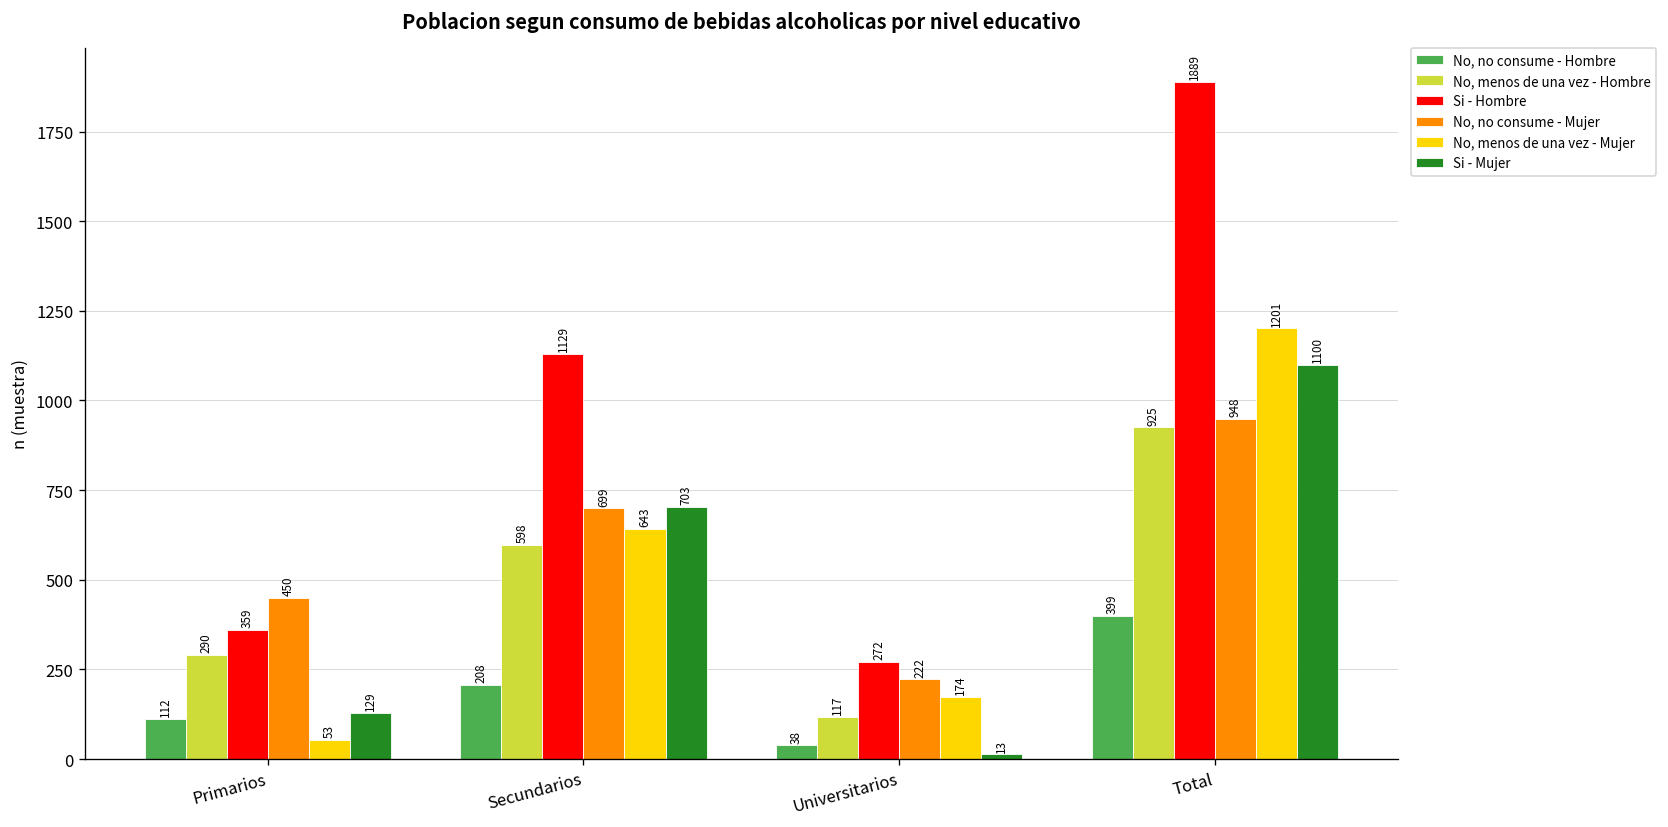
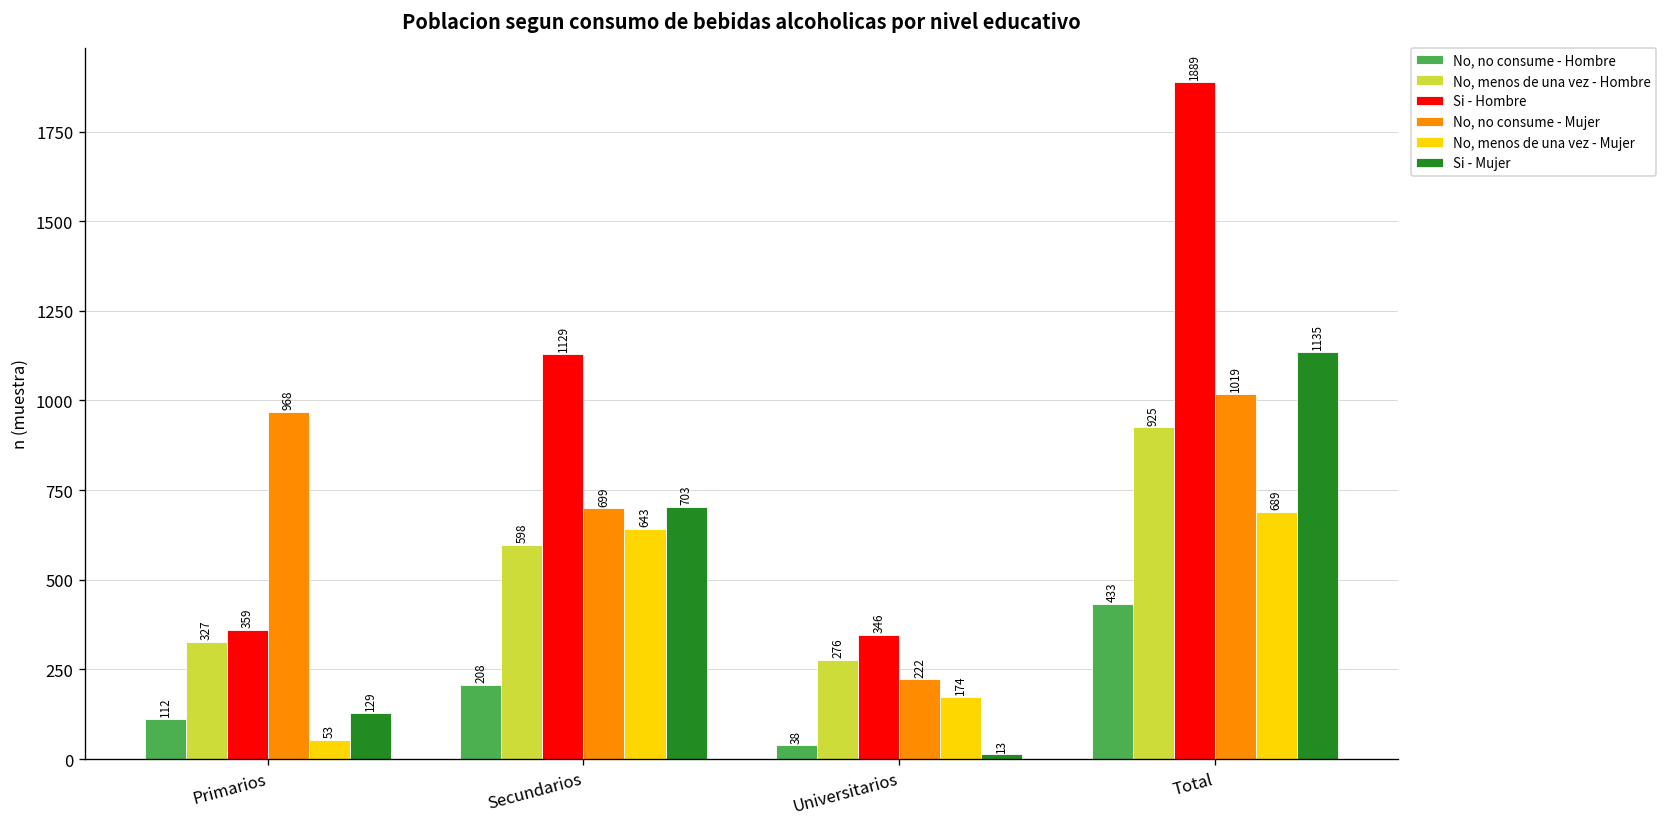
No, menos de una vez - Hombre, Primarios: 290 -> 327
No, no consume - Mujer, Primarios: 450 -> 968
No, menos de una vez - Hombre, Universitarios: 117 -> 276
Si - Hombre, Universitarios: 272 -> 346
No, no consume - Hombre, Total: 399 -> 433
No, no consume - Mujer, Total: 948 -> 1019
No, menos de una vez - Mujer, Total: 1201 -> 689
Si - Mujer, Total: 1100 -> 1135
